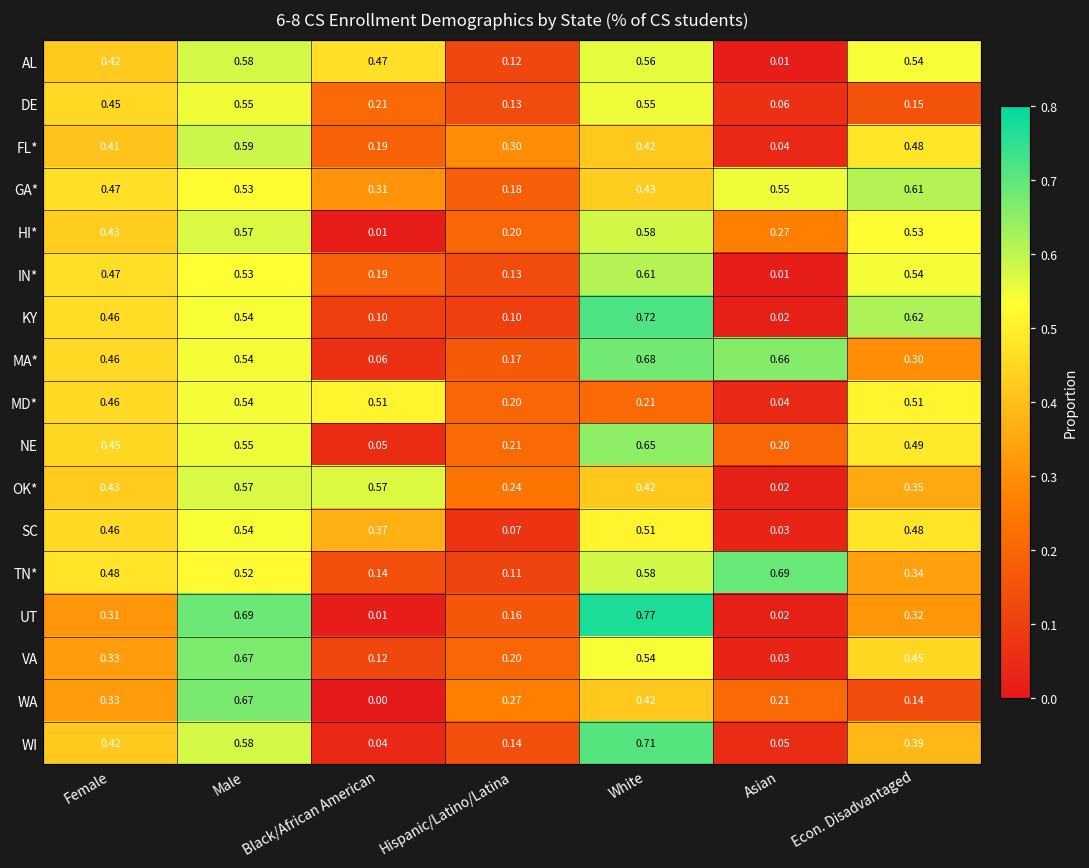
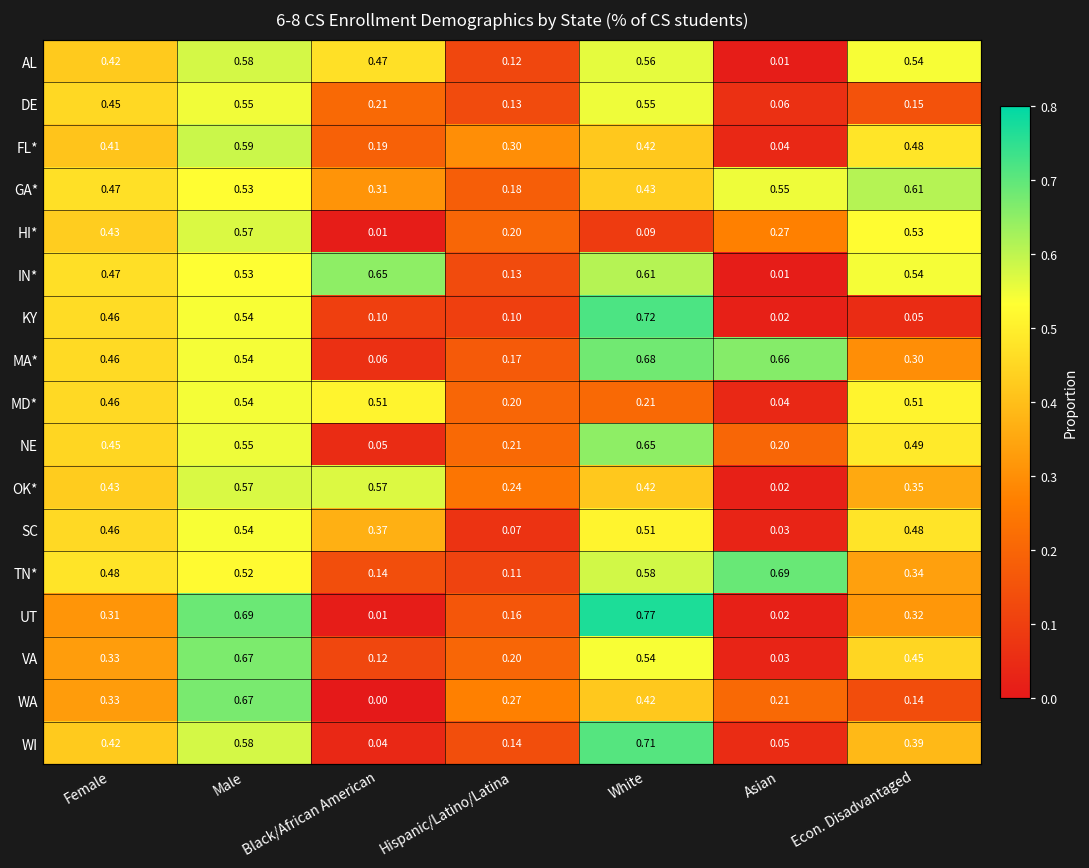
HI*, White: 0.58 -> 0.09
IN*, Black/African American: 0.19 -> 0.65
KY, Econ. Disadvantaged: 0.62 -> 0.05
